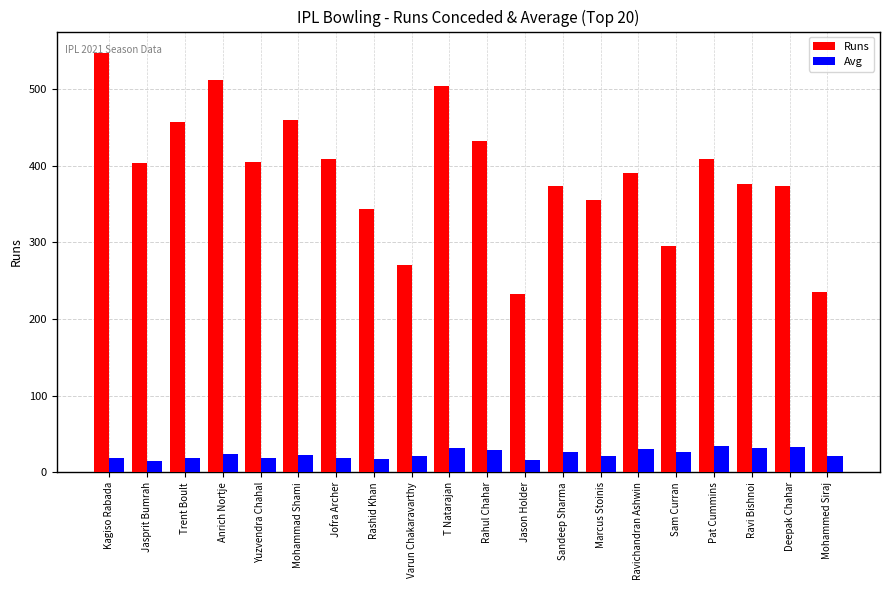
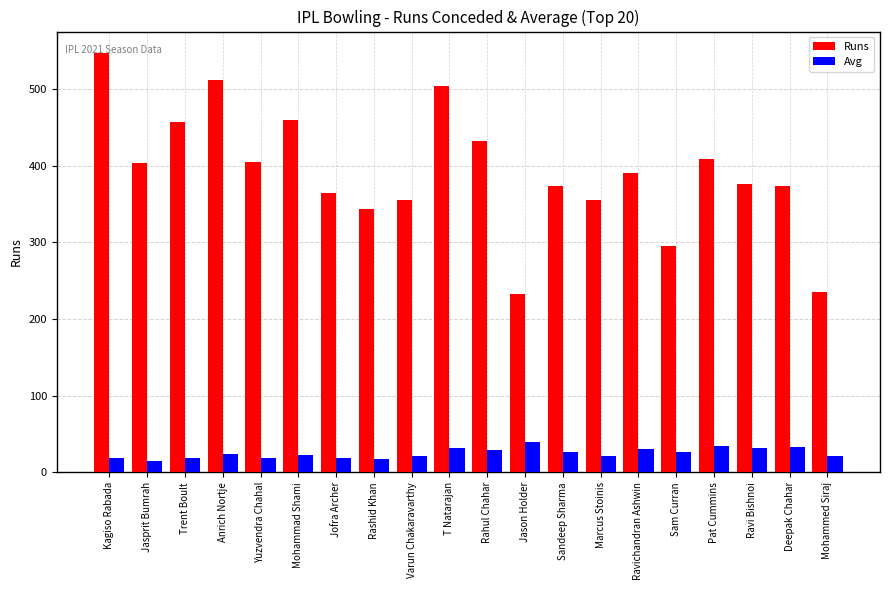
Runs, Jofra Archer: 410 -> 370
Runs, Varun Chakaravarthy: 270 -> 360
Avg, Jason Holder: 20 -> 40
